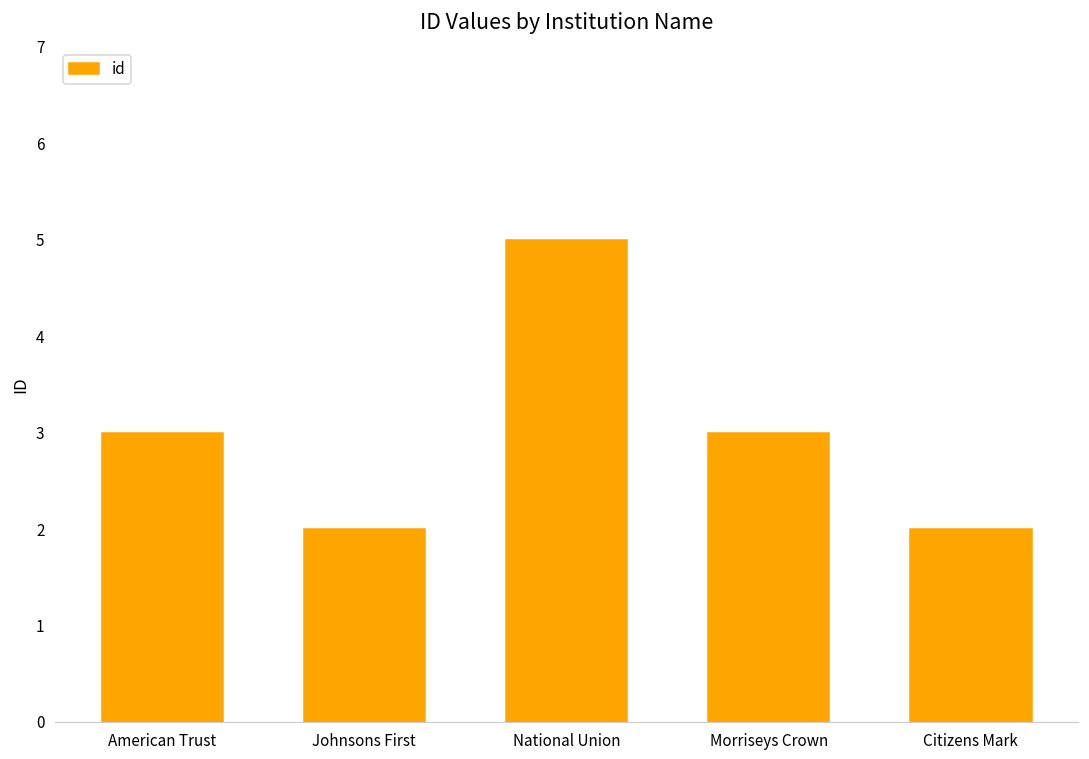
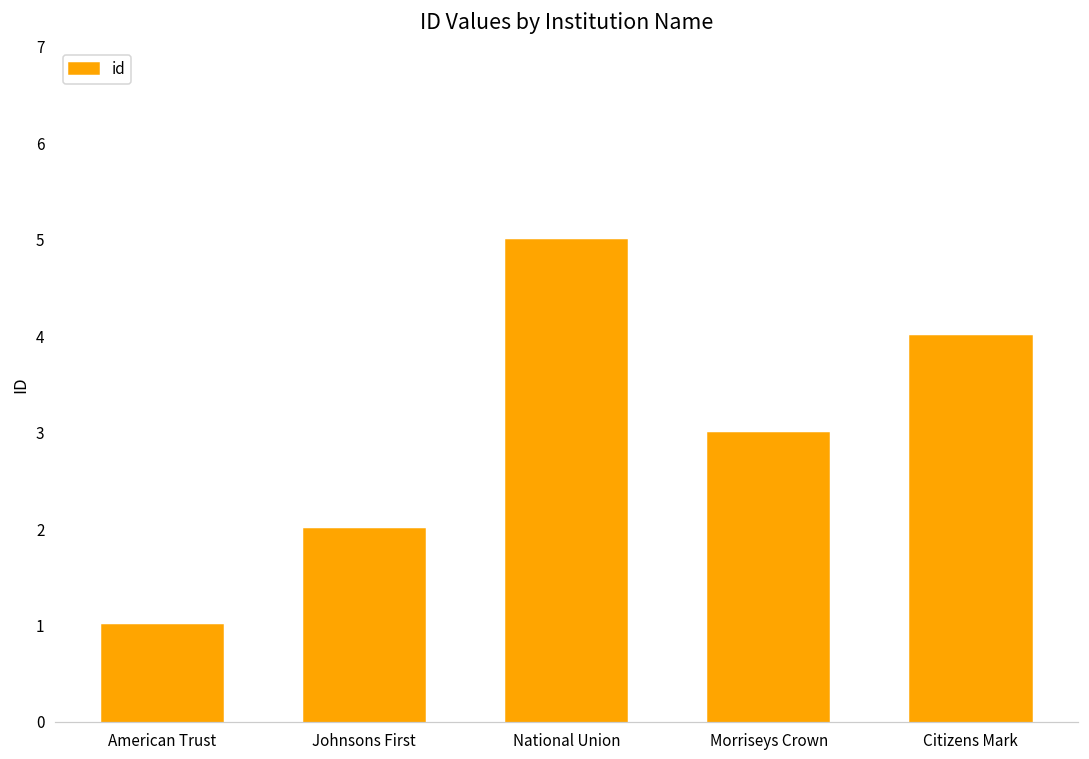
American Trust: 3 -> 1
Citizens Mark: 2 -> 4
